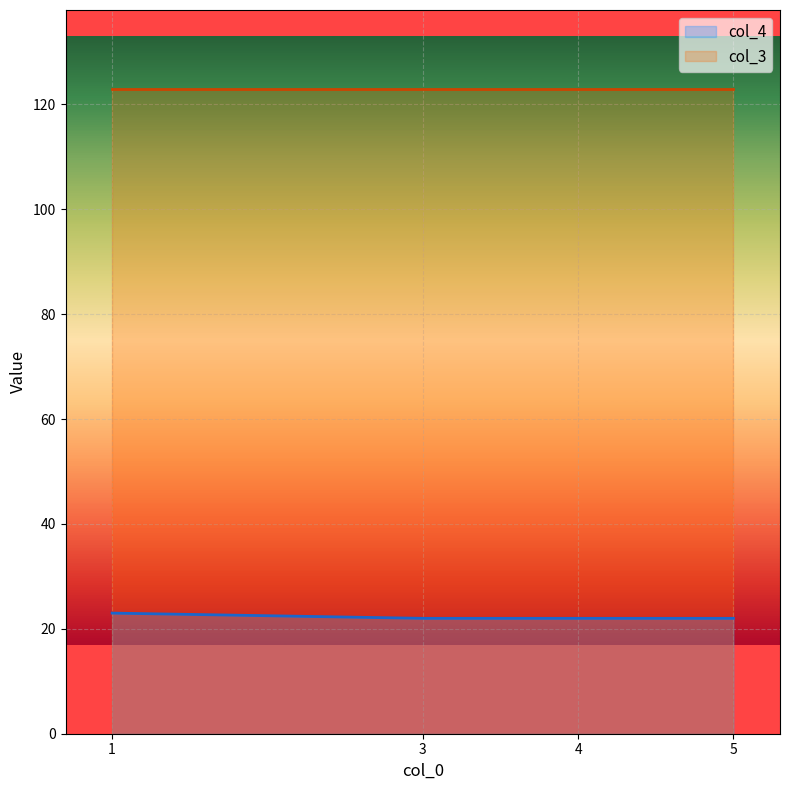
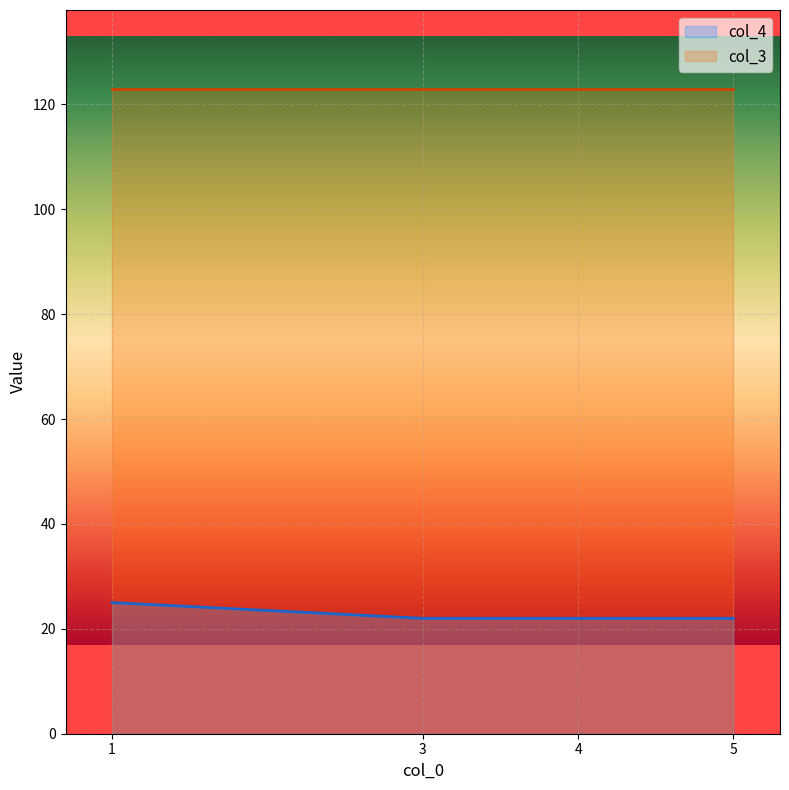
col_4, 1: 23 -> 25
